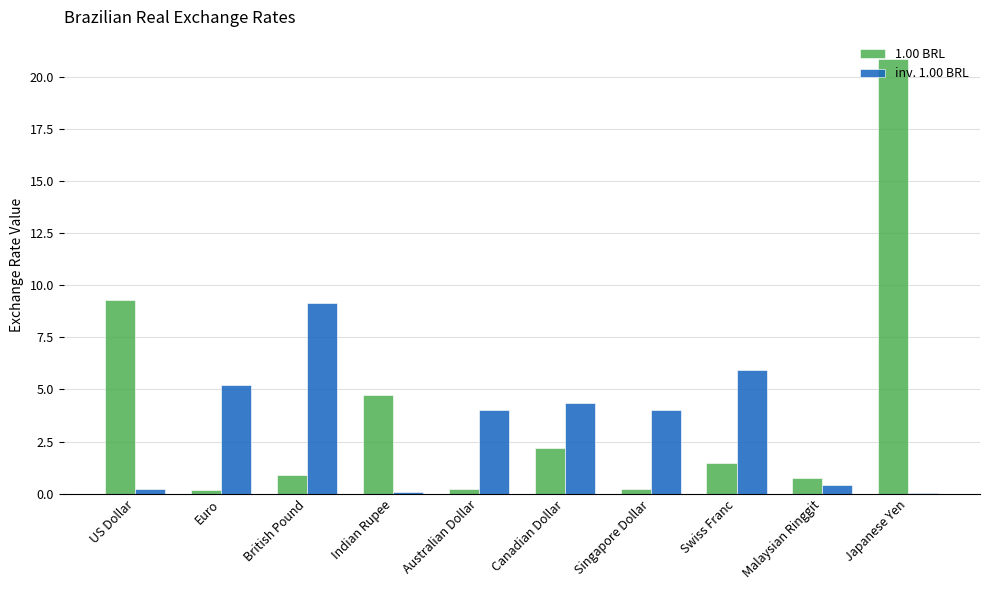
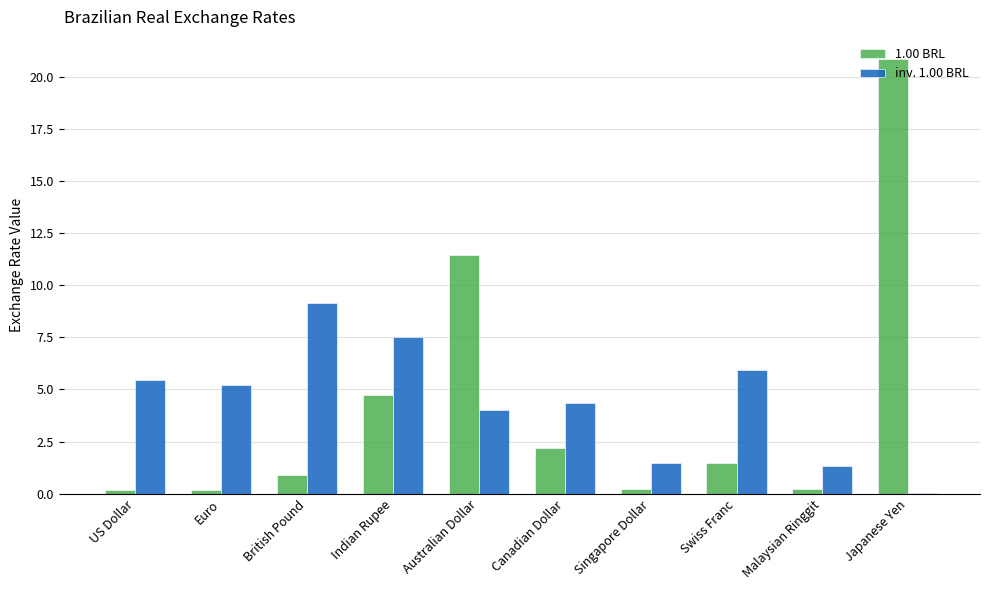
1.00 BRL, US Dollar: 9.3 -> 0.2
inv. 1.00 BRL, US Dollar: 0.2 -> 5.5
inv. 1.00 BRL, Indian Rupee: 0.1 -> 7.5
1.00 BRL, Australian Dollar: 0.2 -> 11.5
inv. 1.00 BRL, Singapore Dollar: 4.0 -> 1.5
1.00 BRL, Malaysian Ringgit: 0.8 -> 0.2
inv. 1.00 BRL, Malaysian Ringgit: 0.4 -> 1.3
